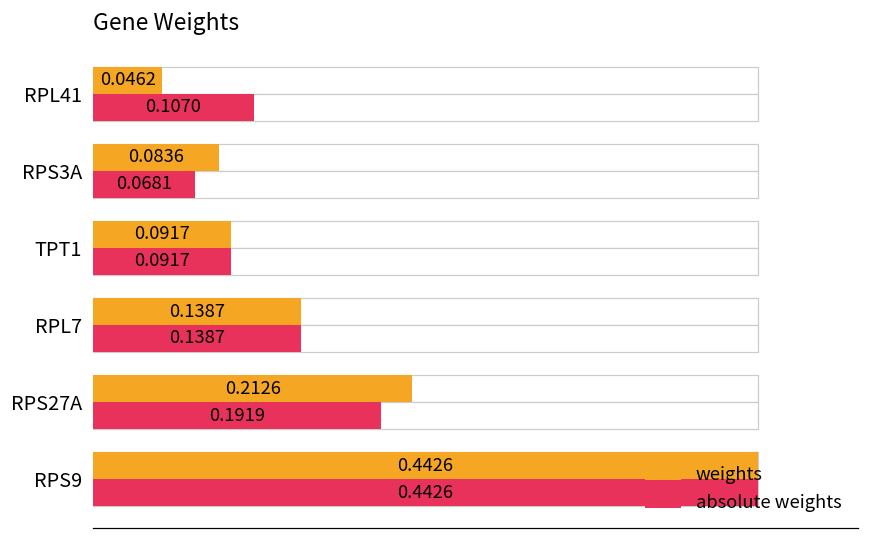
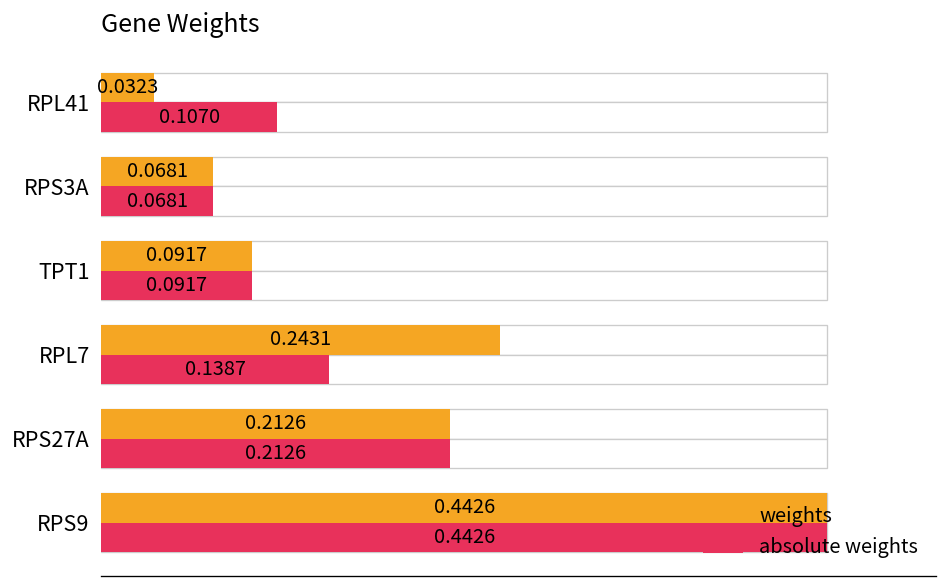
weights, RPL41: 0.0462 -> 0.0323
weights, RPS3A: 0.0836 -> 0.0681
weights, RPL7: 0.1387 -> 0.2431
absolute weights, RPS27A: 0.1919 -> 0.2126
